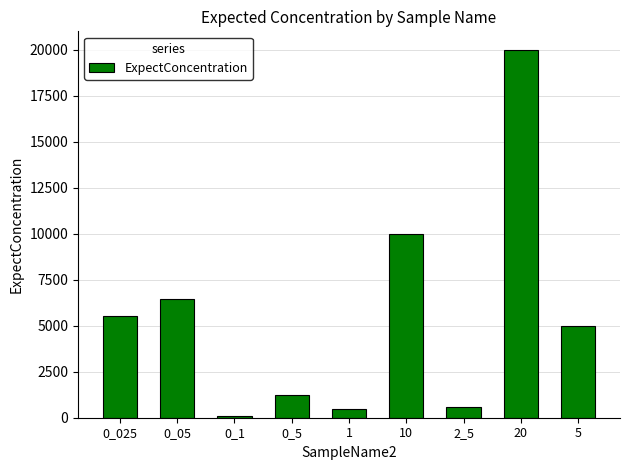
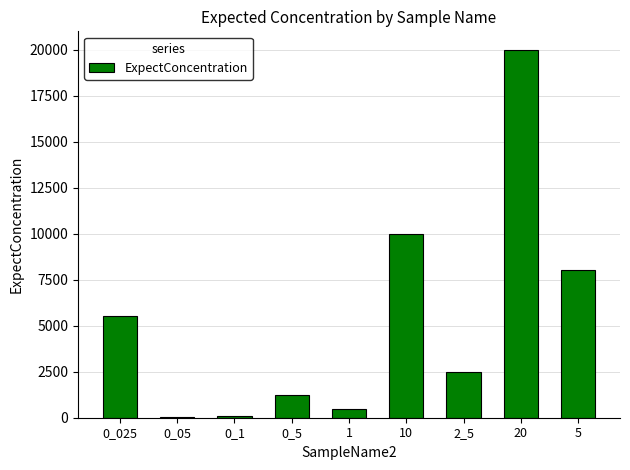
0_05: 6500 -> 100
2_5: 600 -> 2500
5: 5000 -> 8000
